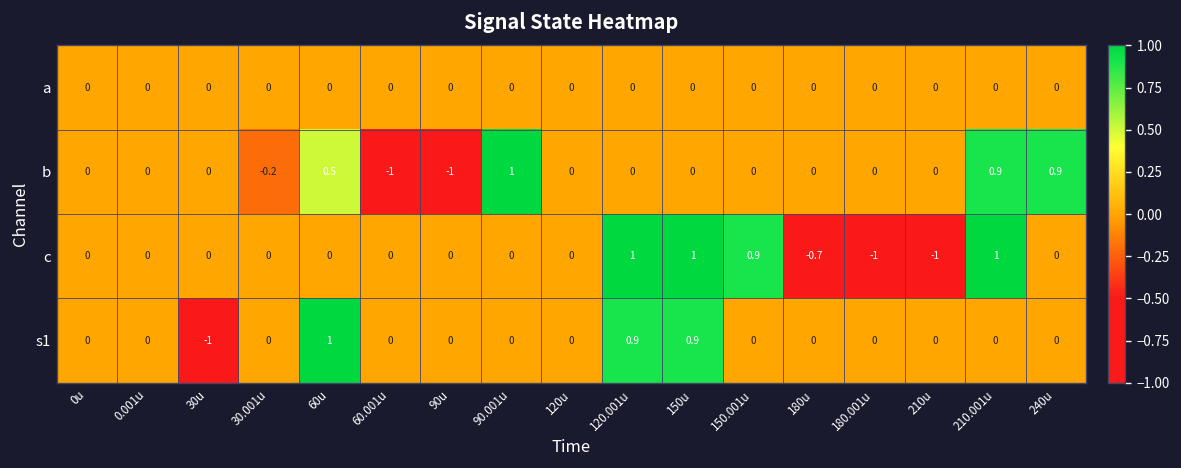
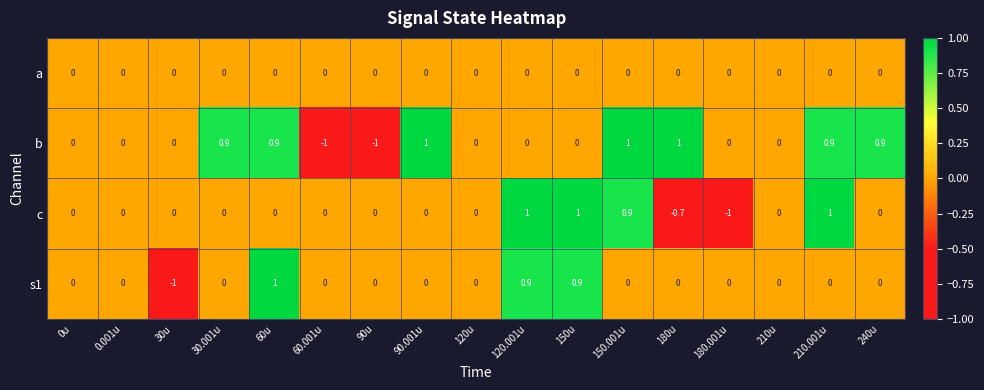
b, 30.001u: -0.2 -> 0.9
b, 60u: 0.5 -> 0.9
b, 150.001u: 0 -> 1
b, 180u: 0 -> 1
c, 210u: -1 -> 0
